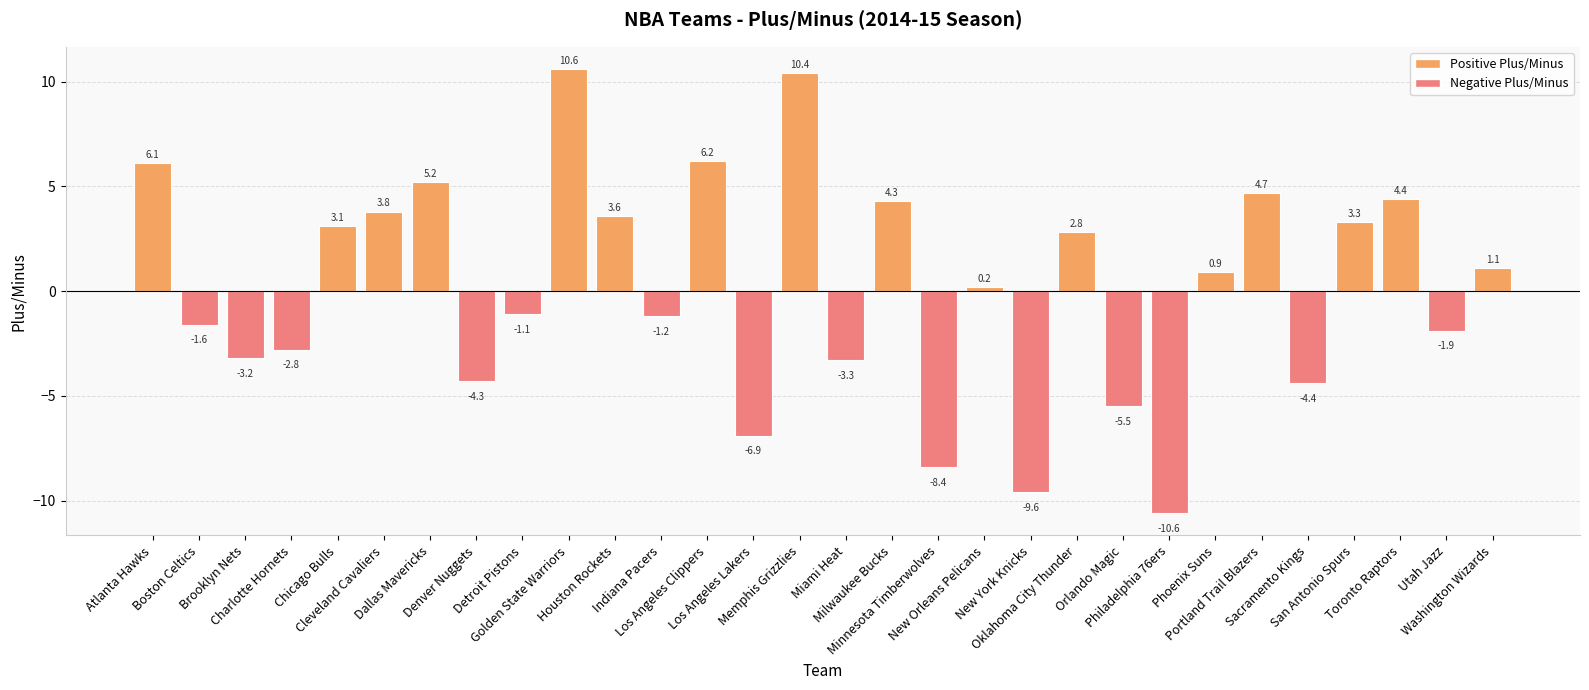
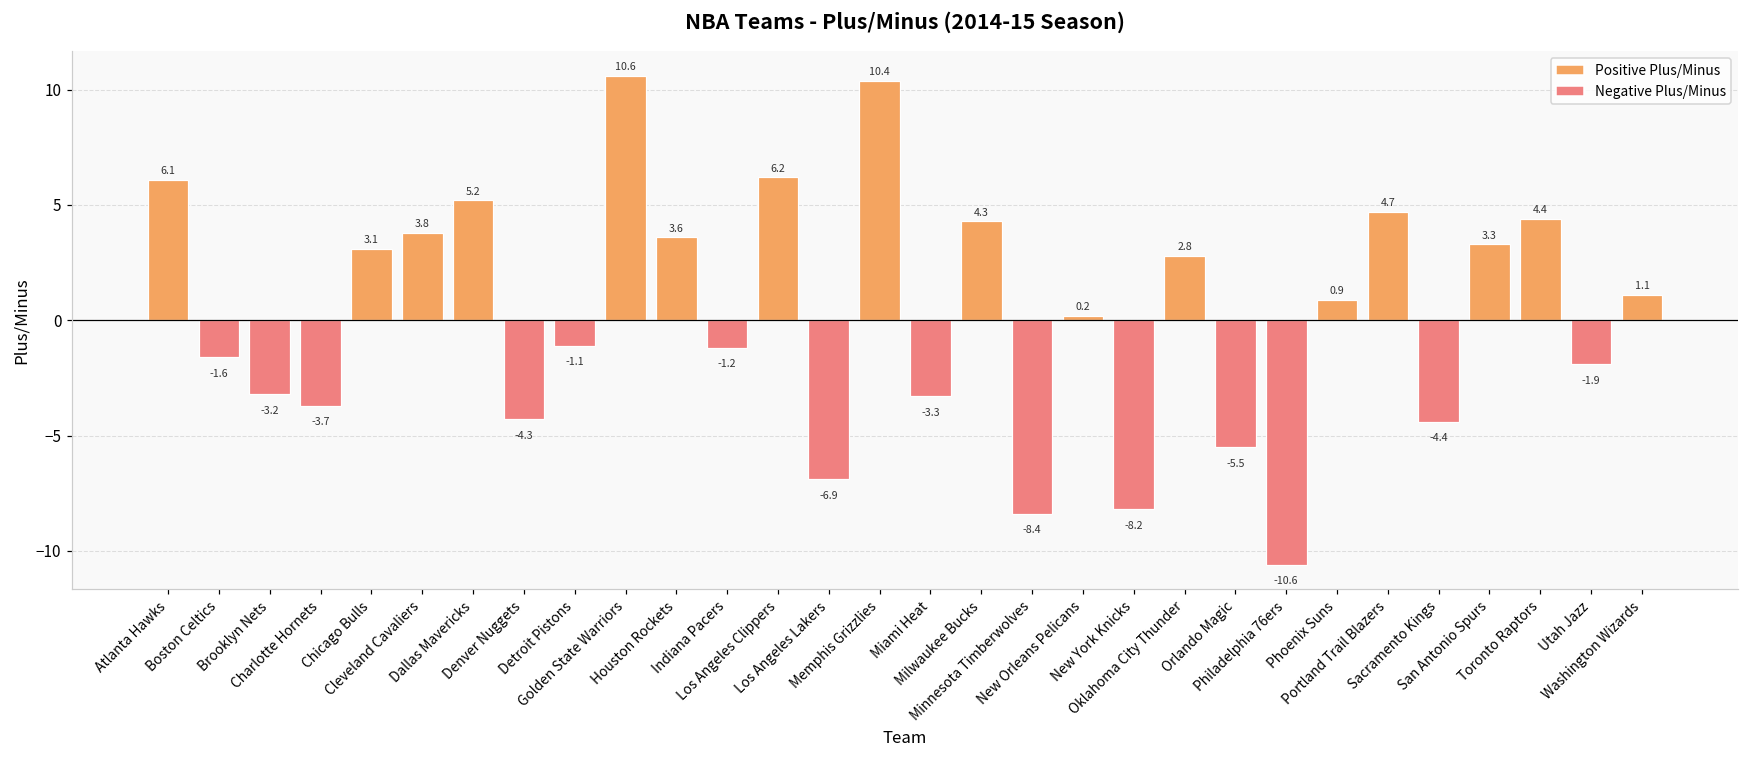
Charlotte Hornets: -2.8 -> -3.7
New York Knicks: -9.6 -> -8.2
